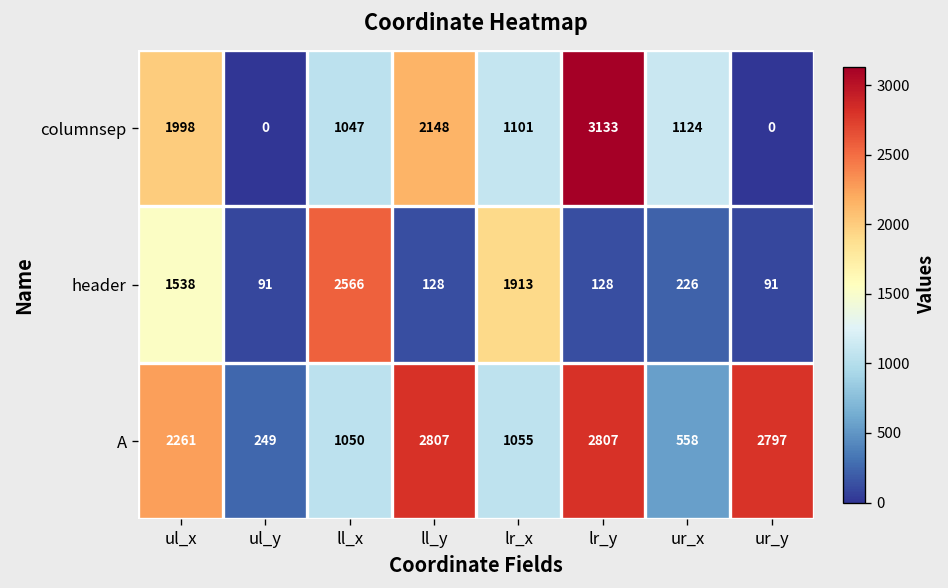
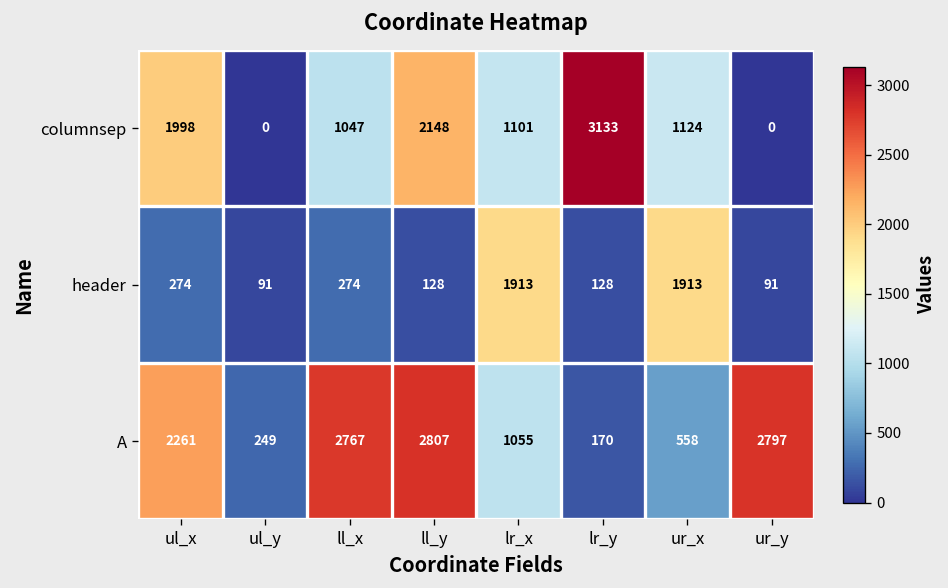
header, ul_x: 1538 -> 274
header, ll_x: 2566 -> 274
header, ur_x: 226 -> 1913
A, ll_x: 1050 -> 2767
A, lr_y: 2807 -> 170
